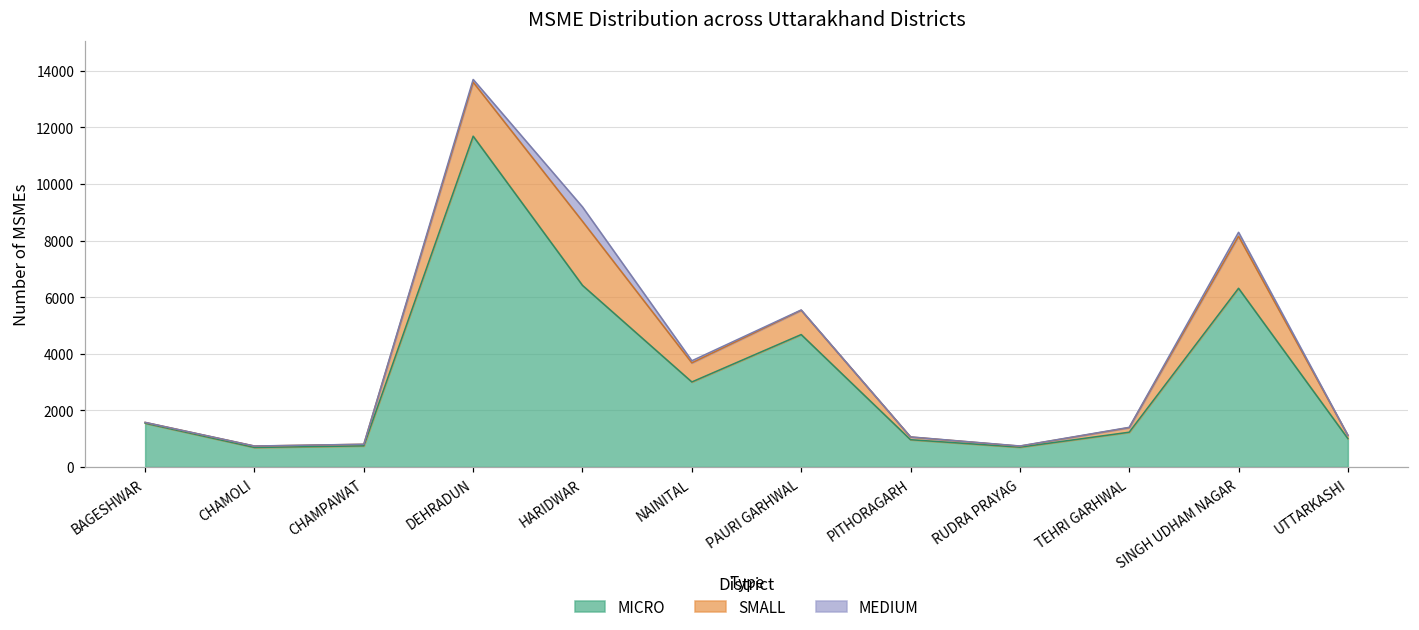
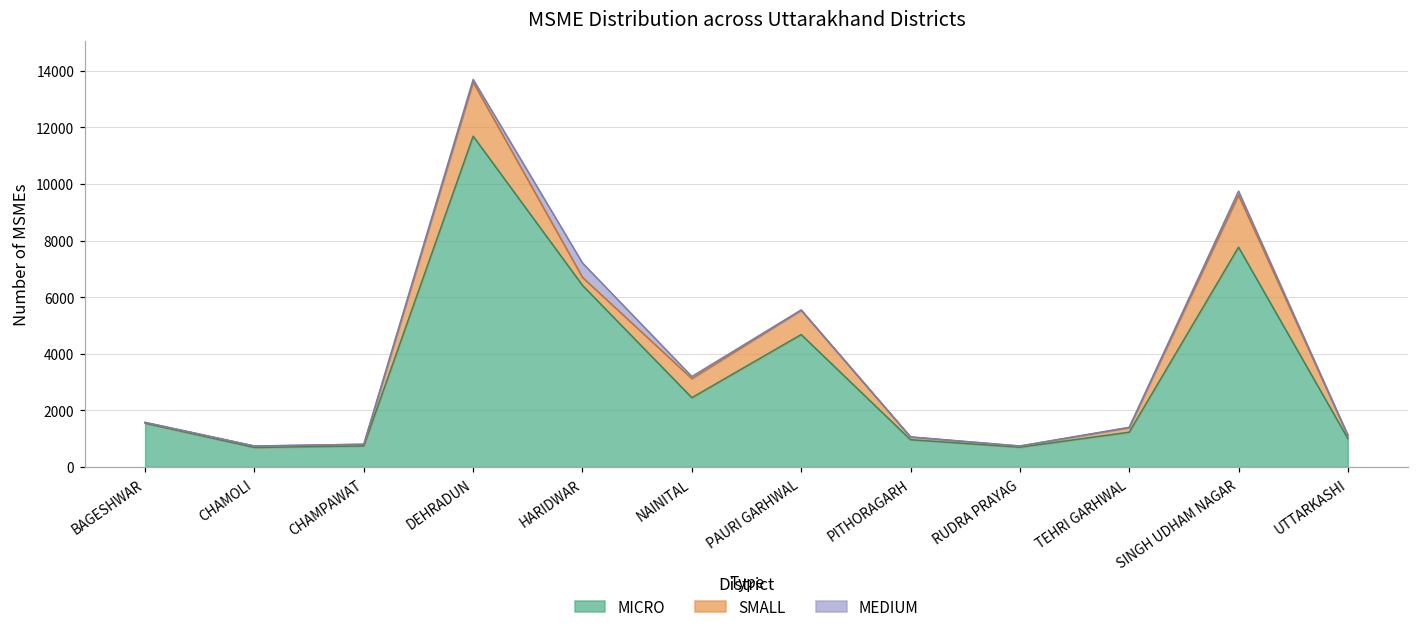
SMALL, HARIDWAR: 2300 -> 300
MICRO, NAINITAL: 3000 -> 2400
MICRO, SINGH UDHAM NAGAR: 6300 -> 7800
